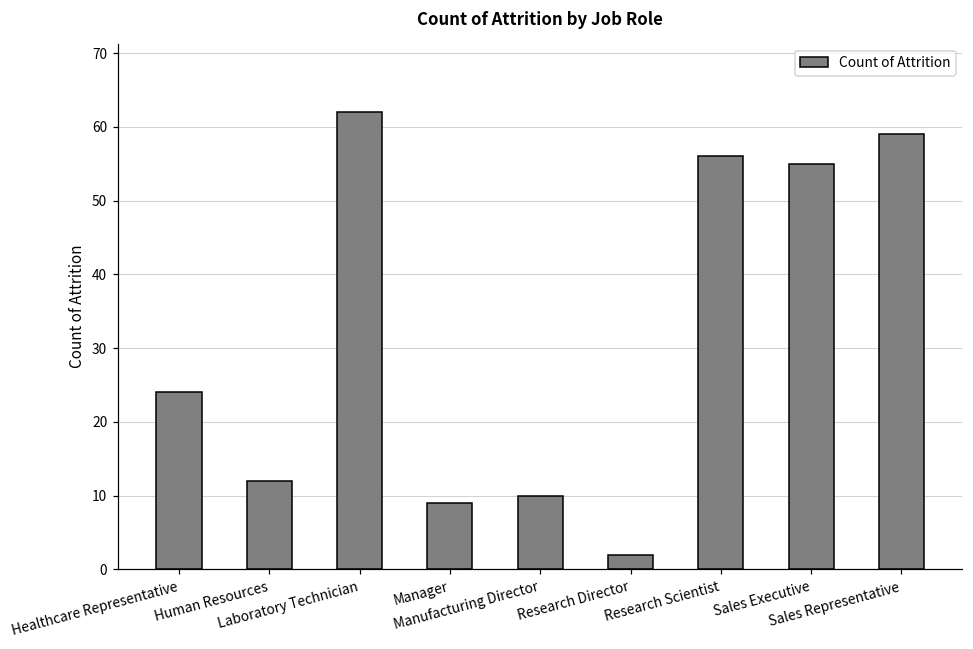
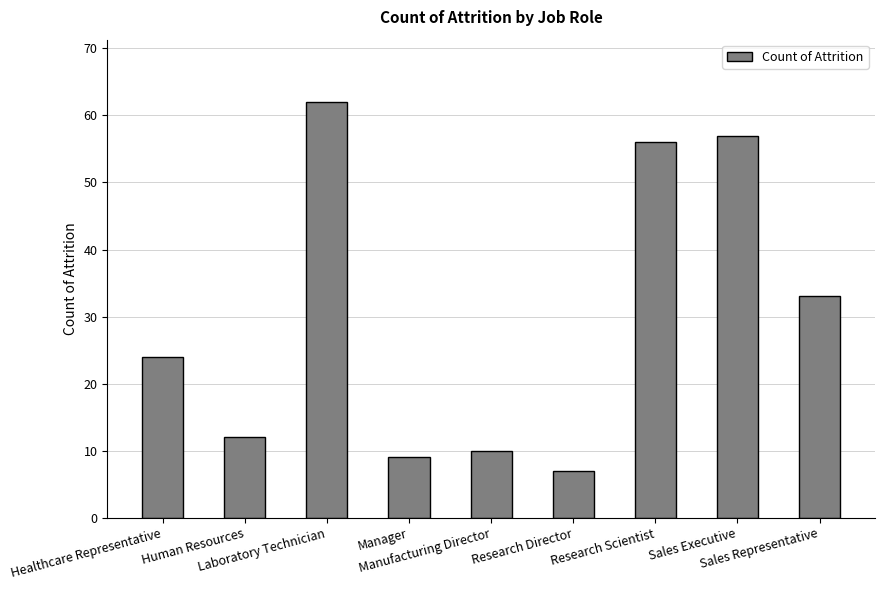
Research Director: 2 -> 7
Sales Executive: 55 -> 57
Sales Representative: 59 -> 33
